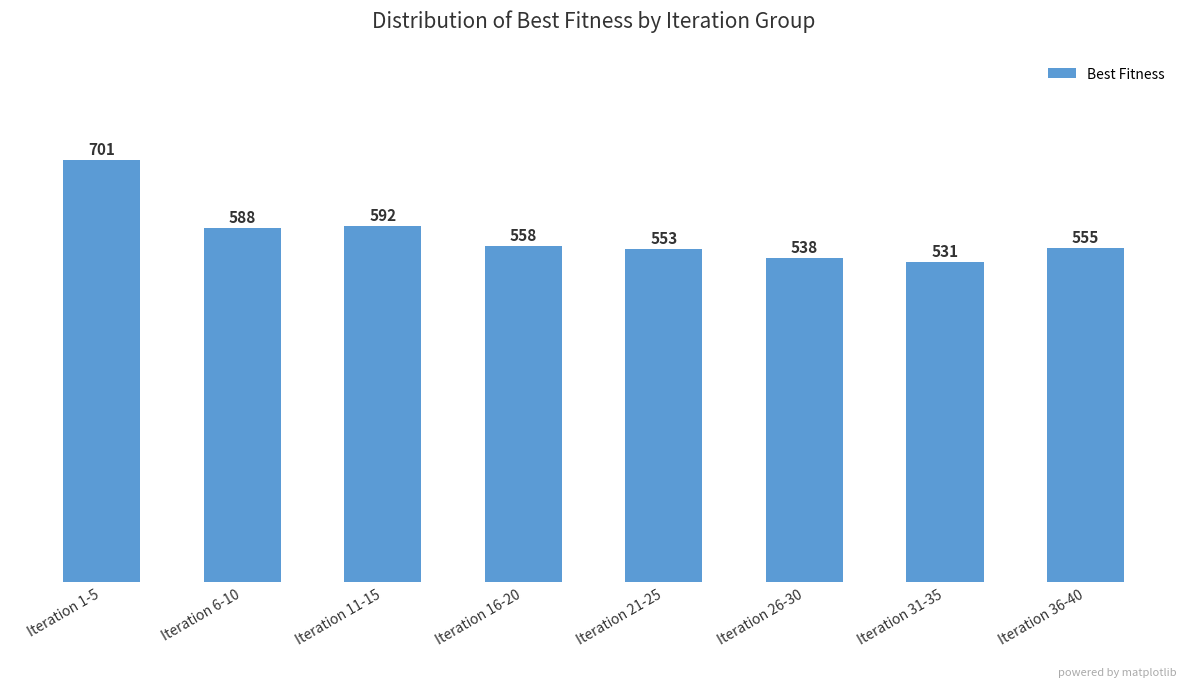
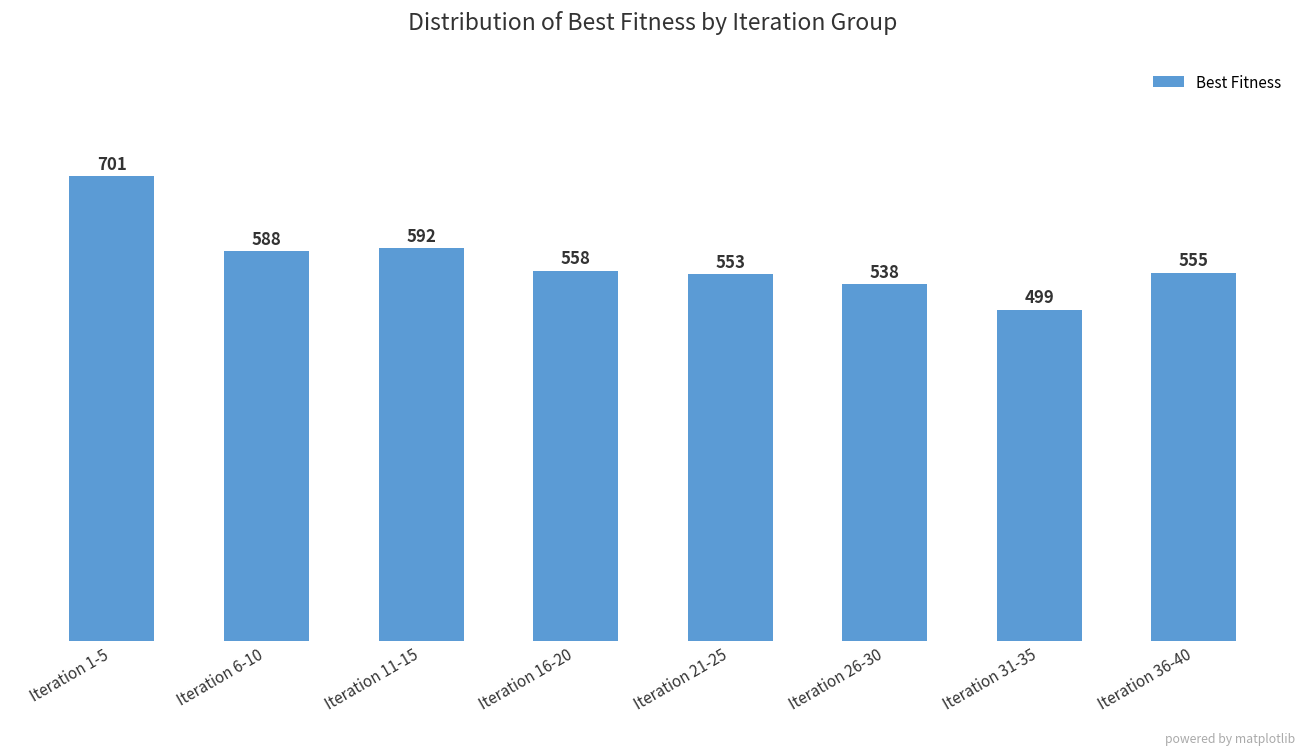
Iteration 31-35: 531 -> 499
